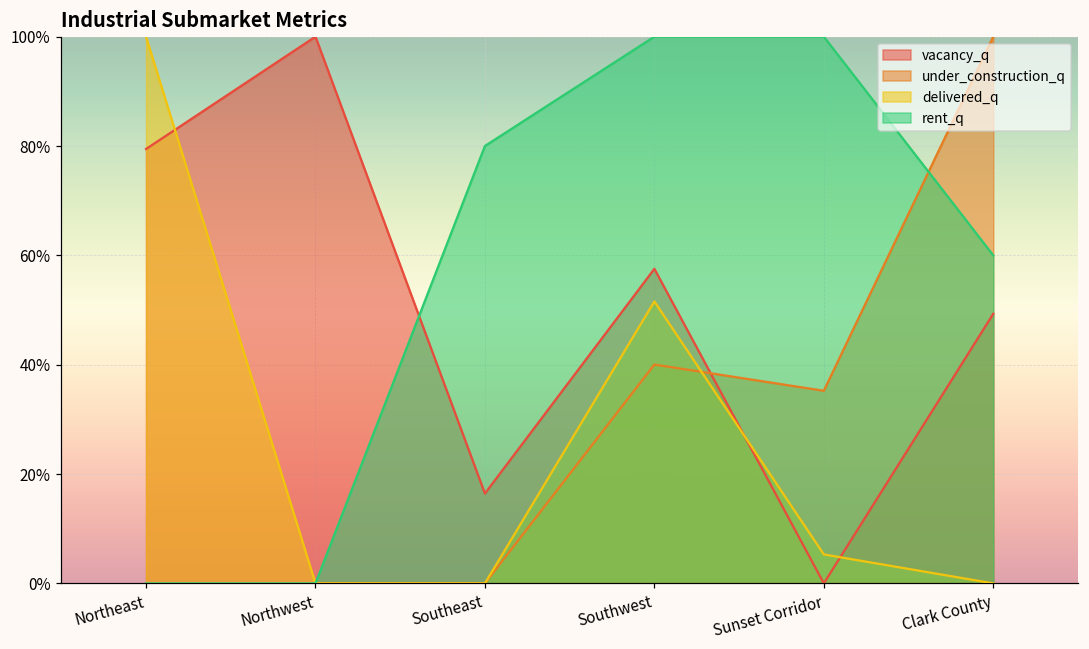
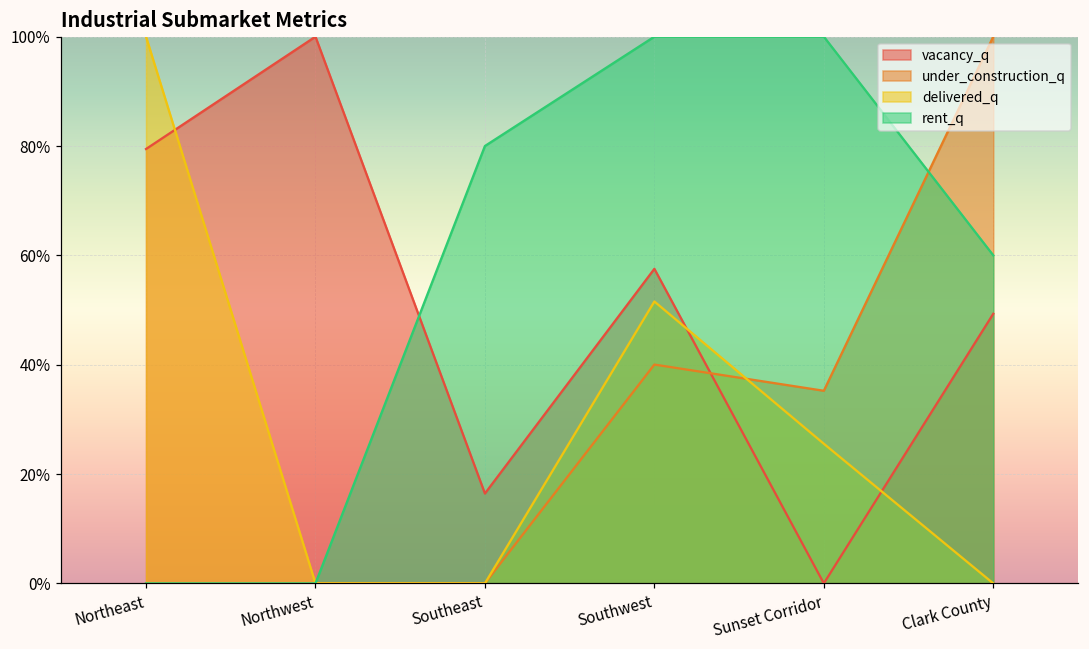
delivered_q, Sunset Corridor: 5% -> 26%
